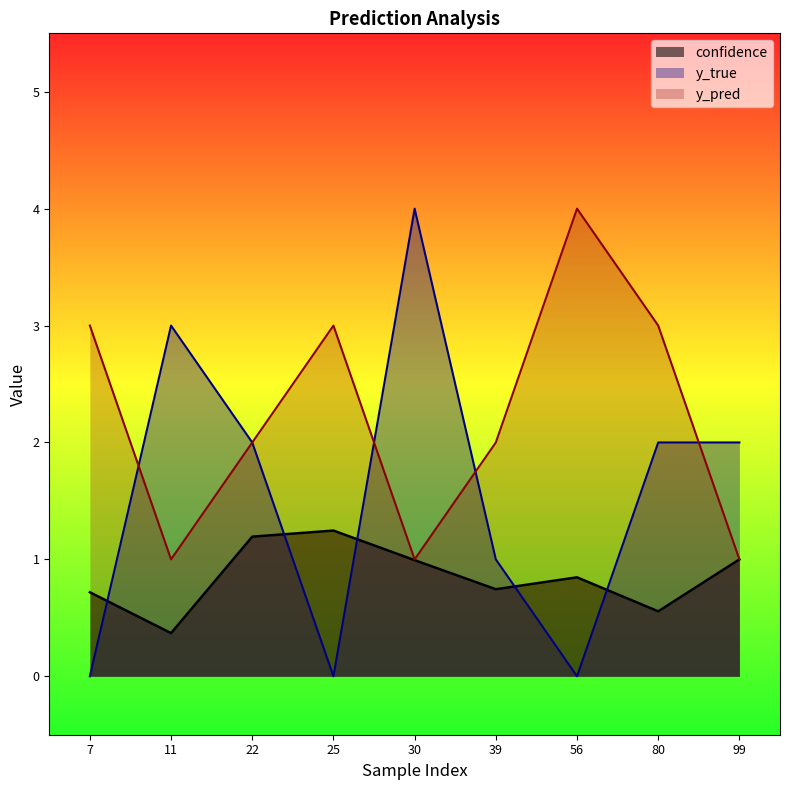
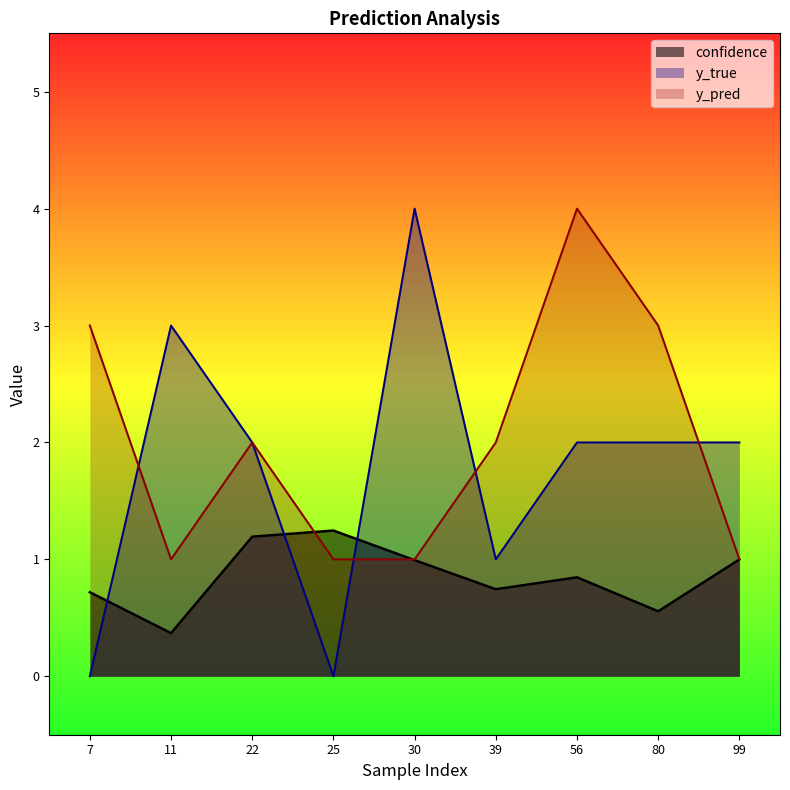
y_pred, 25: 3 -> 1
y_true, 56: 0 -> 2
